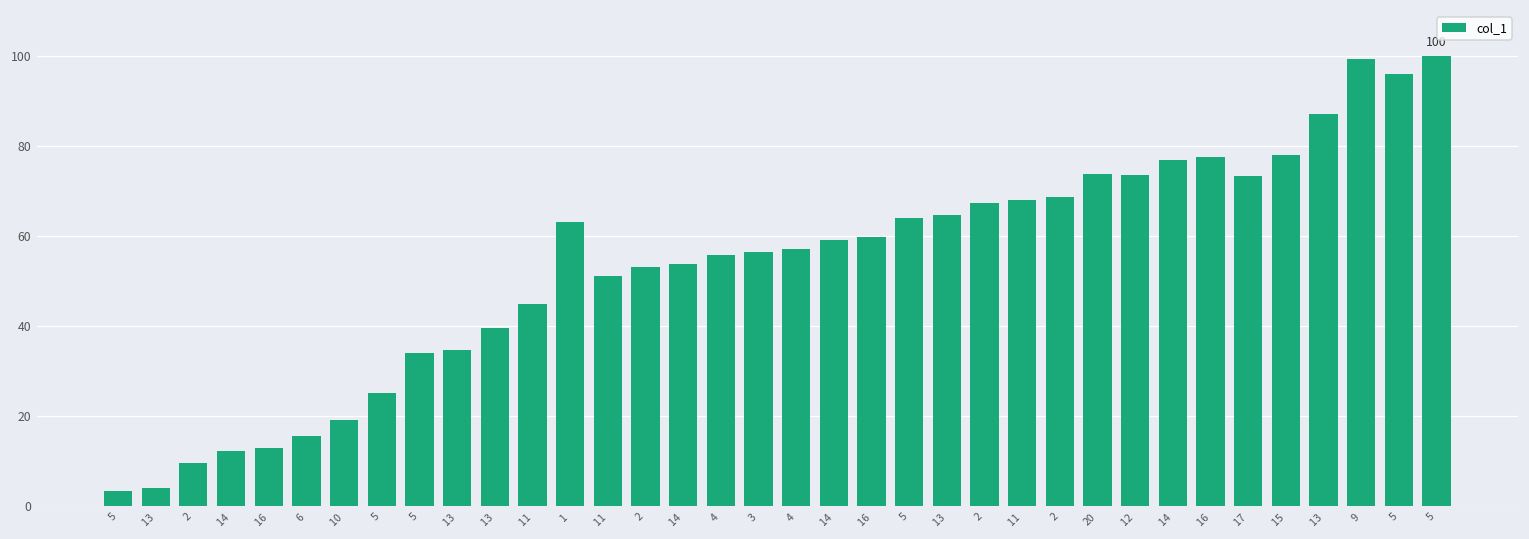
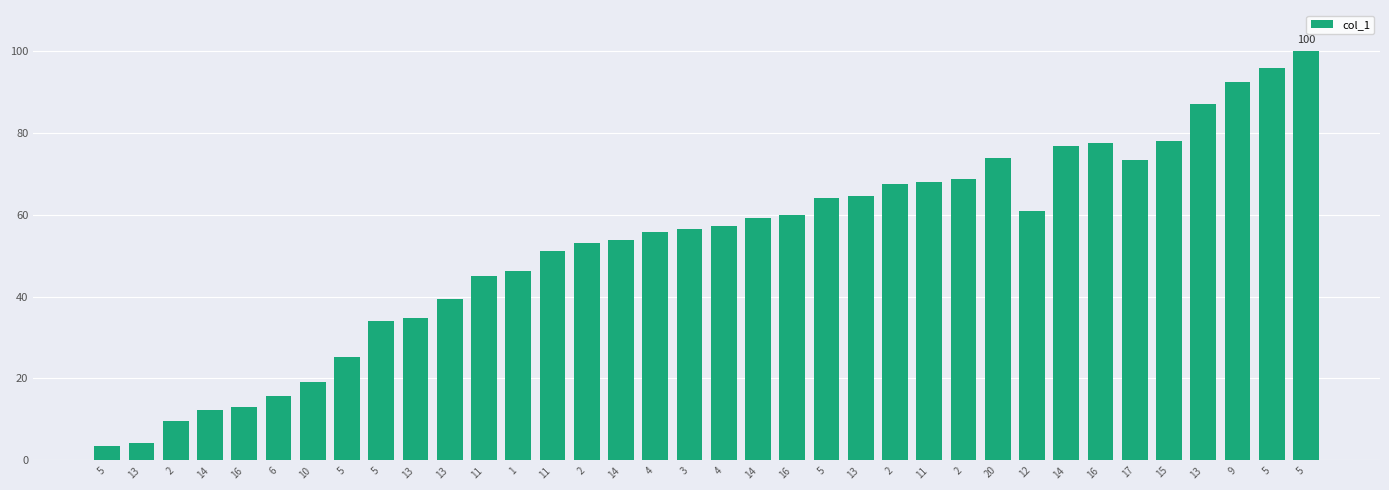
1: 63 -> 46
12: 73 -> 61
9: 99 -> 93
